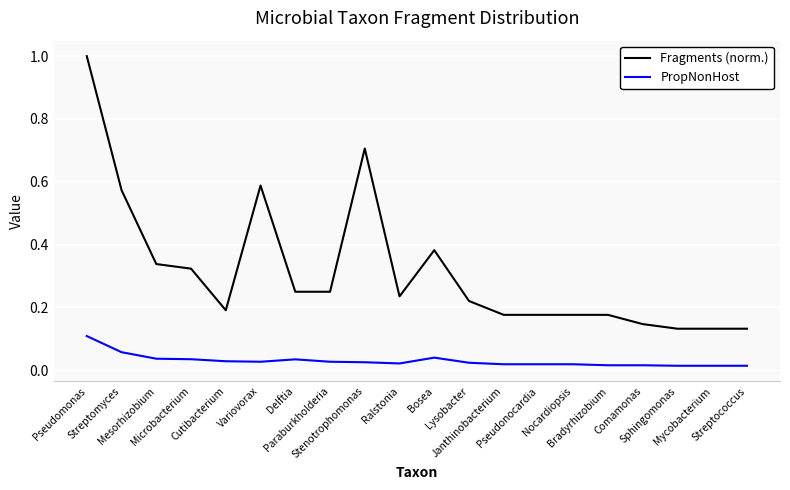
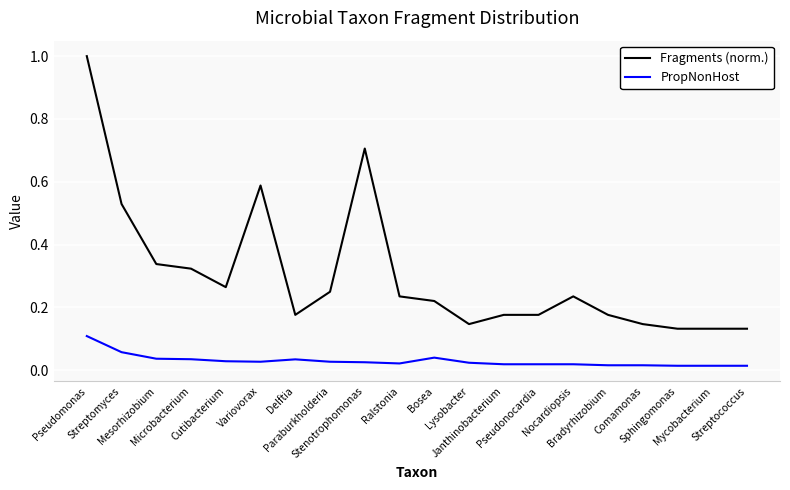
Fragments (norm.), Streptomyces: 0.57 -> 0.53
Fragments (norm.), Cutibacterium: 0.19 -> 0.26
Fragments (norm.), Delftia: 0.25 -> 0.18
Fragments (norm.), Bosea: 0.38 -> 0.22
Fragments (norm.), Lysobacter: 0.22 -> 0.15
Fragments (norm.), Nocardiopsis: 0.18 -> 0.24
